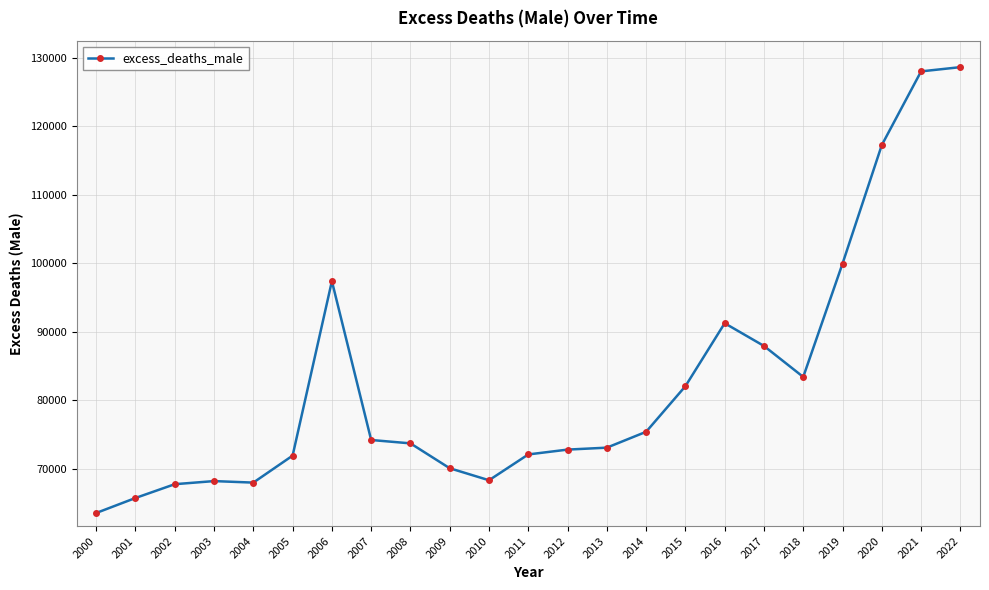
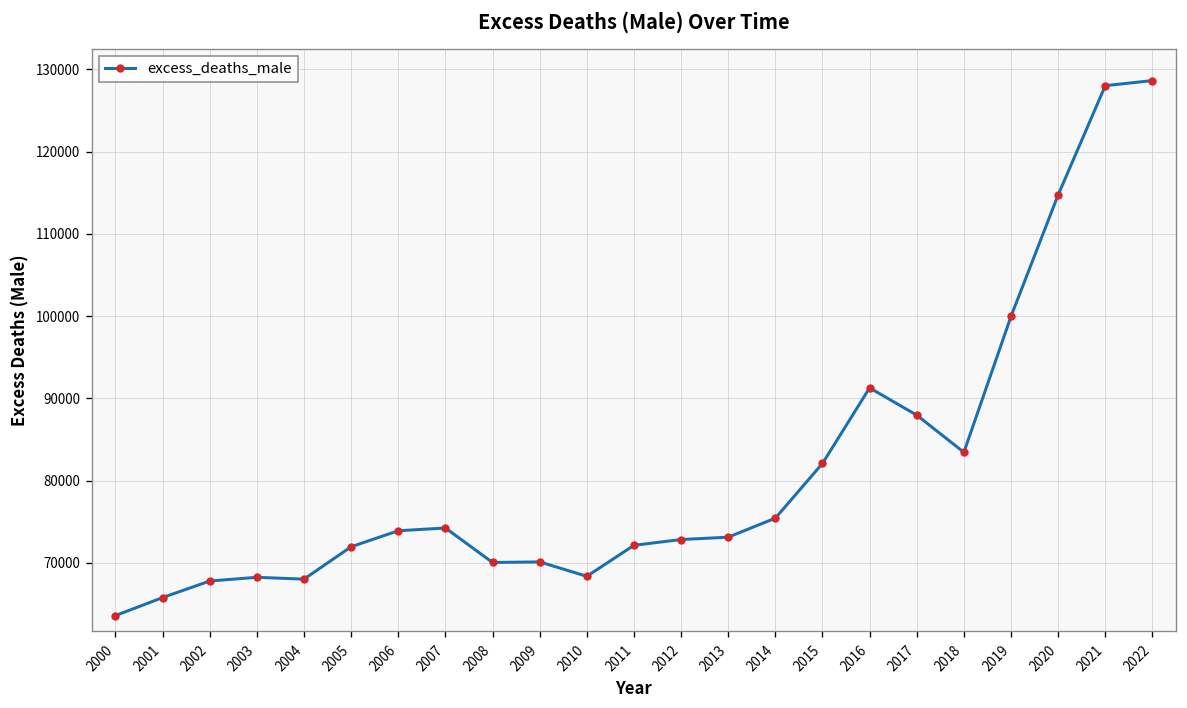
2006: 97000 -> 74000
2008: 74000 -> 70000
2020: 117000 -> 115000
